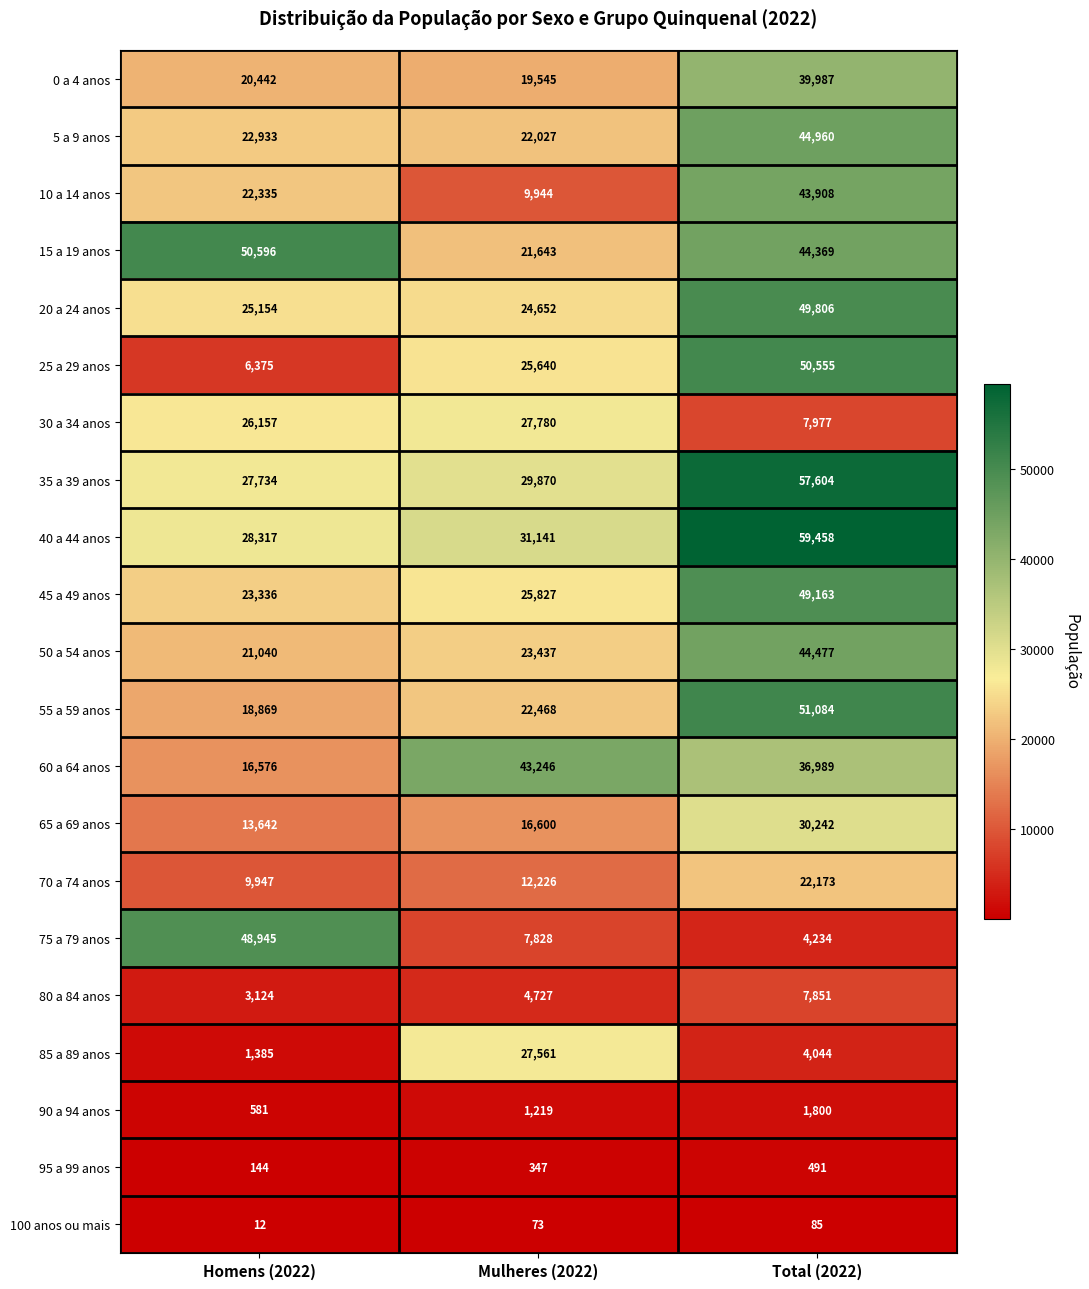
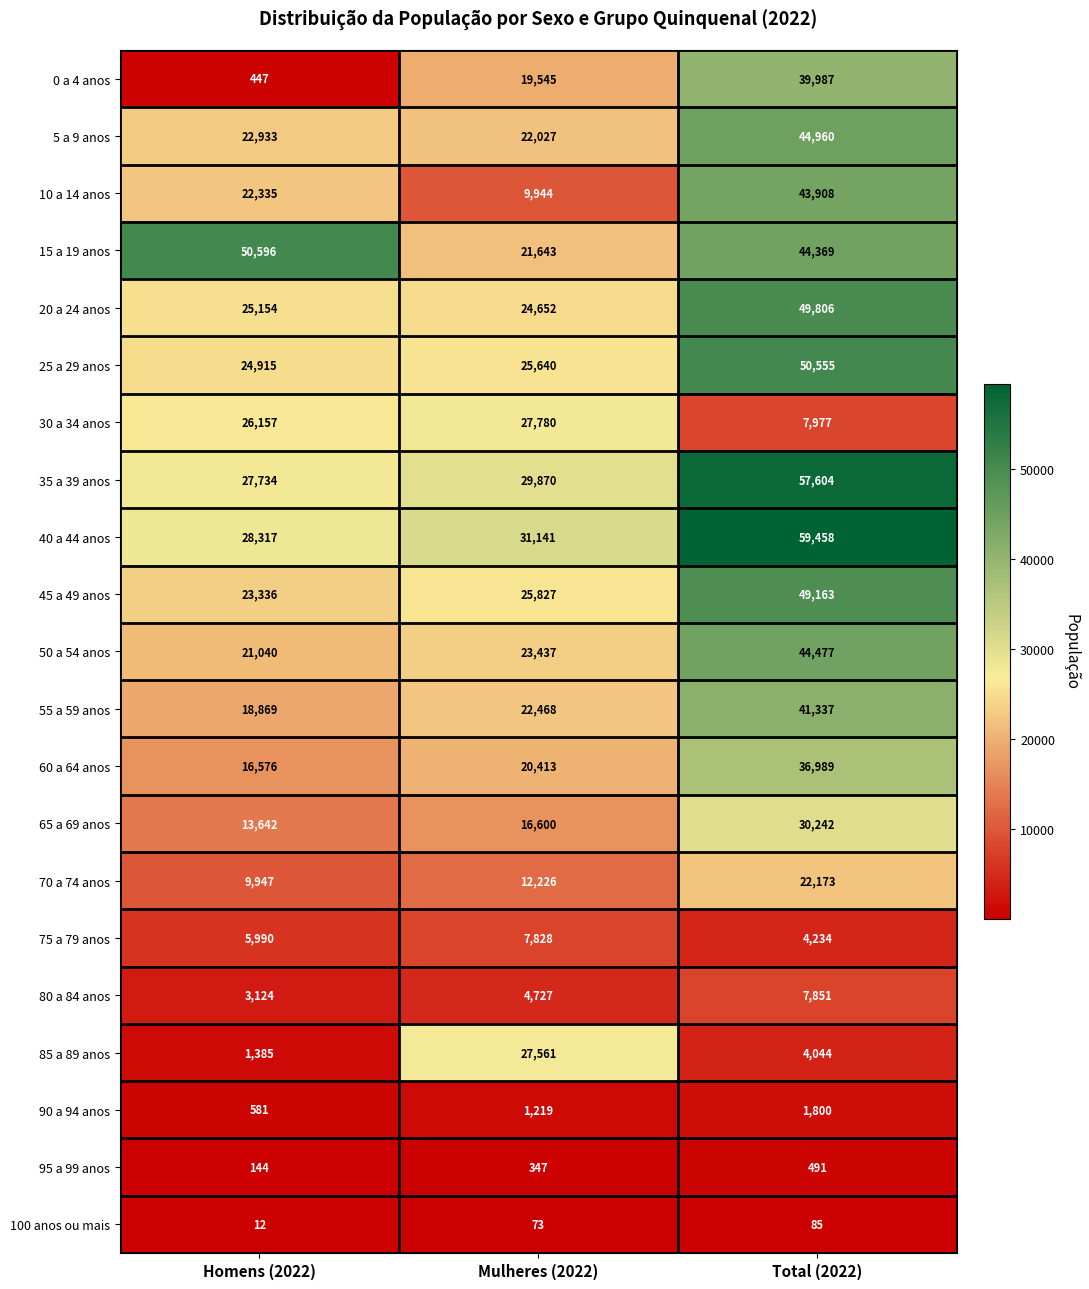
0 a 4 anos, Homens (2022): 20,442 -> 447
25 a 29 anos, Homens (2022): 6,375 -> 24,915
55 a 59 anos, Total (2022): 51,084 -> 41,337
60 a 64 anos, Mulheres (2022): 43,246 -> 20,413
75 a 79 anos, Homens (2022): 48,945 -> 5,990
